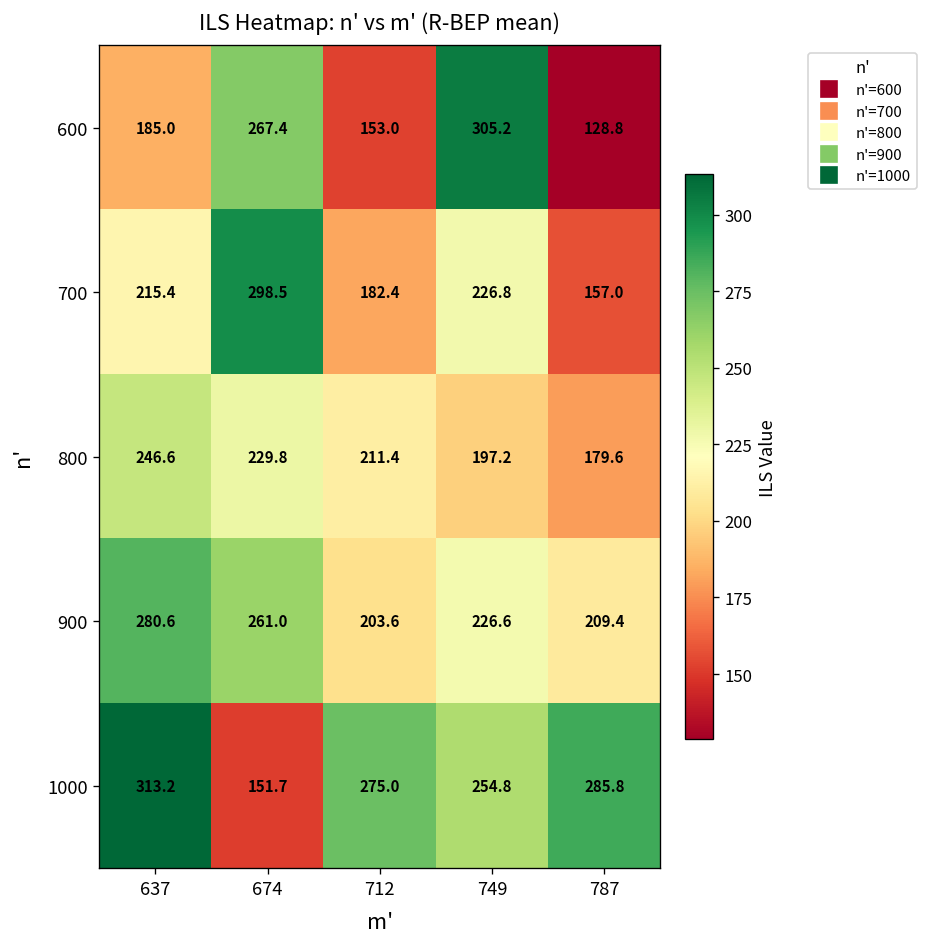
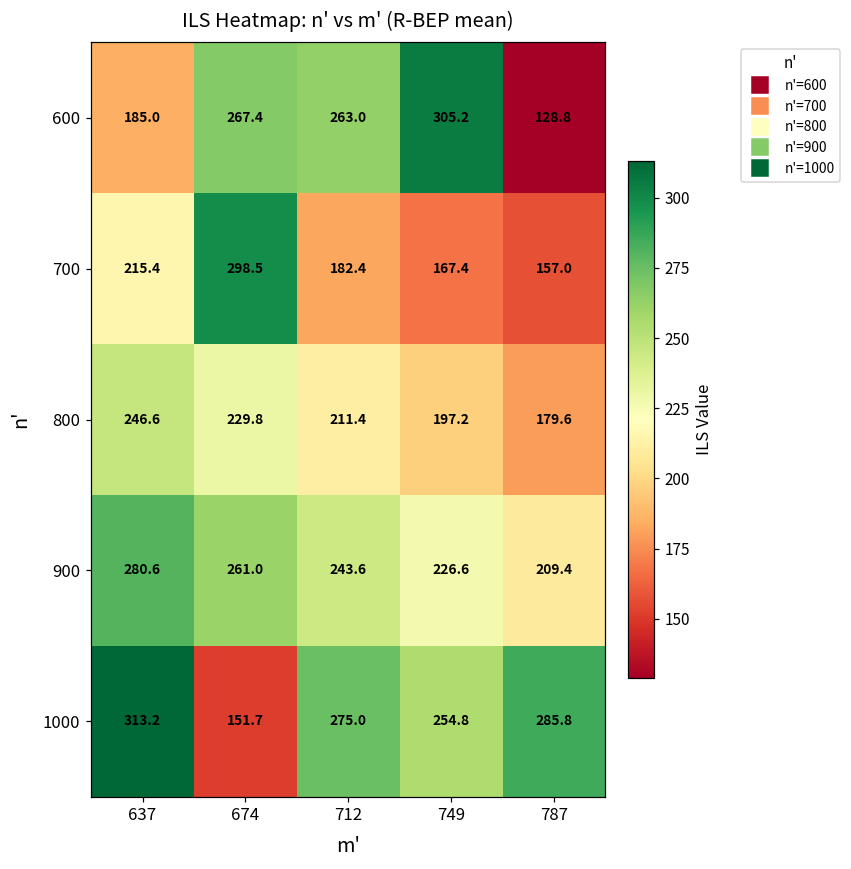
600, 712: 153.0 -> 263.0
700, 749: 226.8 -> 167.4
900, 712: 203.6 -> 243.6
